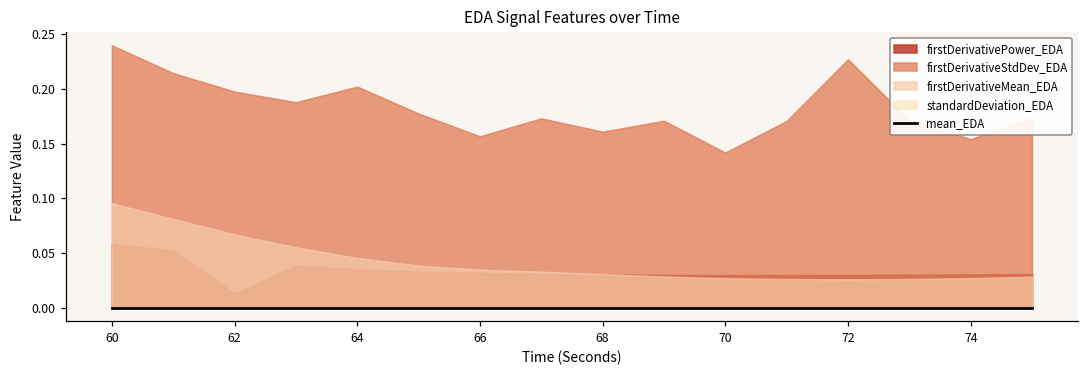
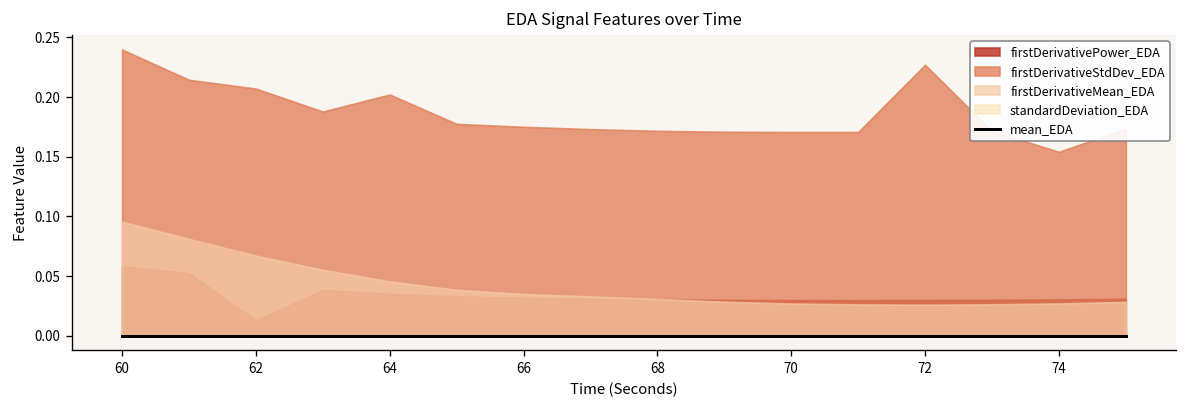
firstDerivativeStdDev_EDA, 62: 0.20 -> 0.21
firstDerivativeStdDev_EDA, 66: 0.16 -> 0.18
firstDerivativeStdDev_EDA, 68: 0.16 -> 0.17
firstDerivativeStdDev_EDA, 70: 0.14 -> 0.17
